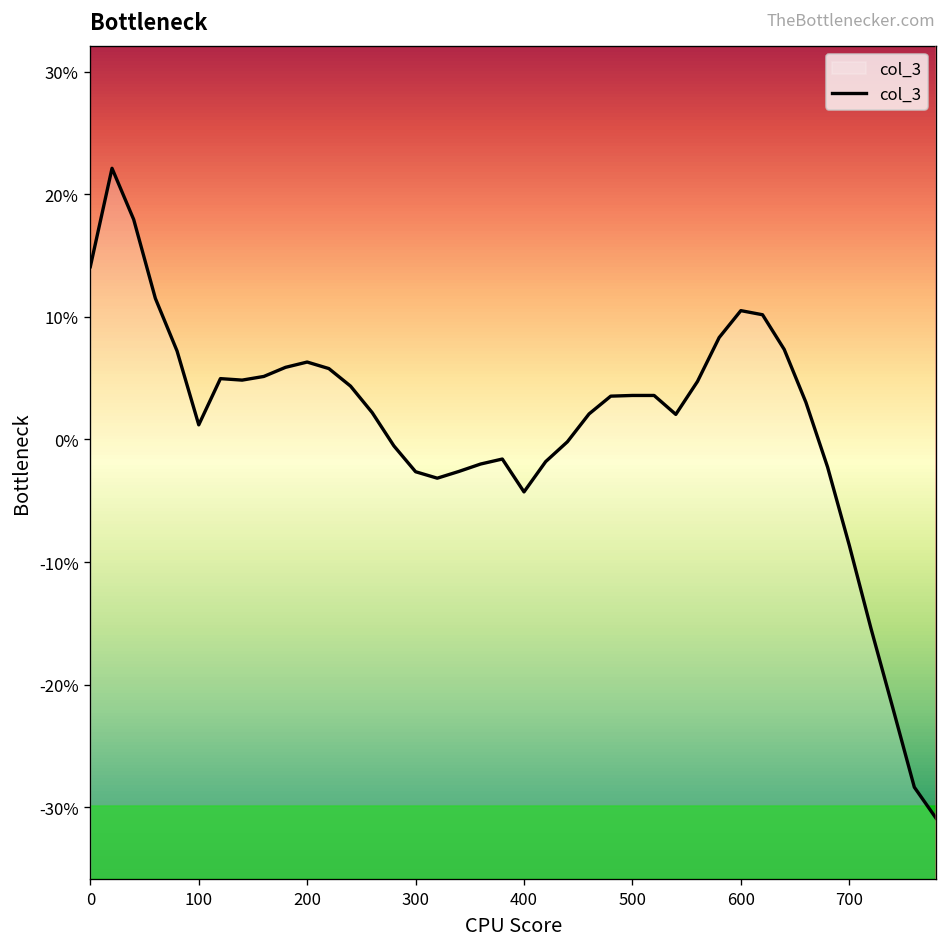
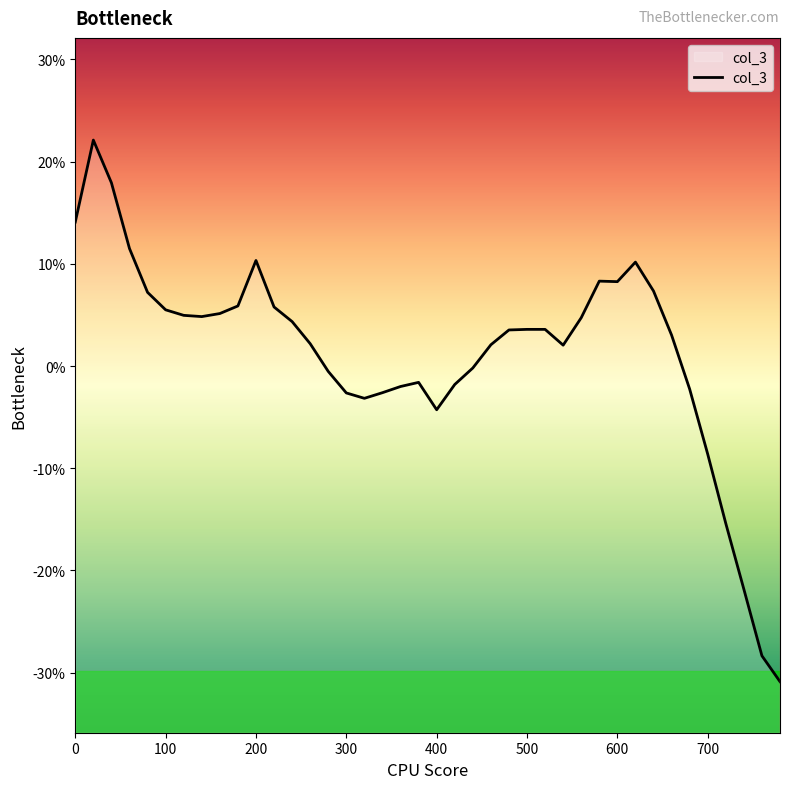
100: 1.2% -> 5.5%
200: 6.3% -> 10.3%
600: 10.5% -> 8.3%
